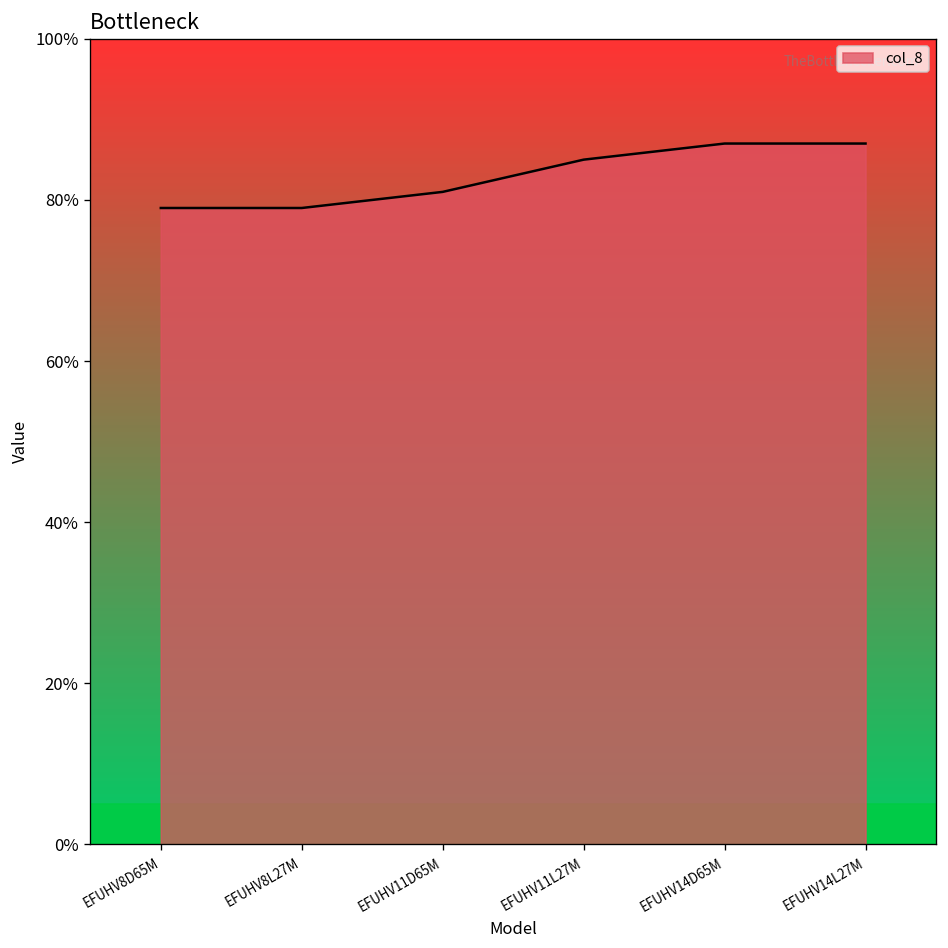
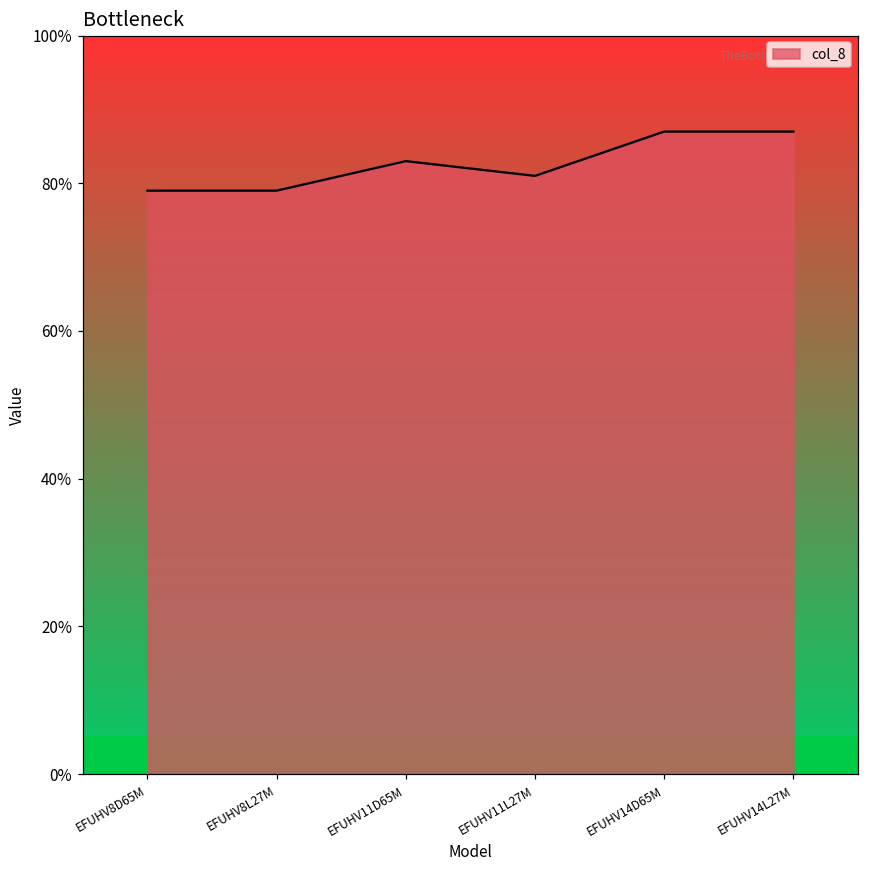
EFUHV11D65M: 81% -> 83%
EFUHV11L27M: 85% -> 81%
